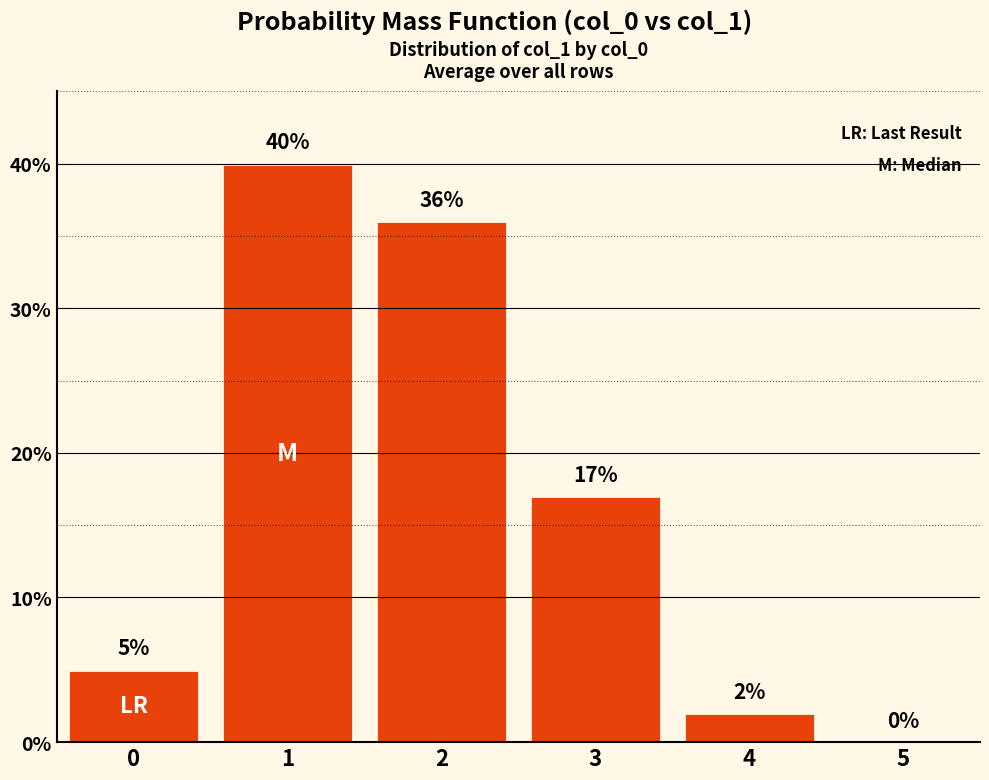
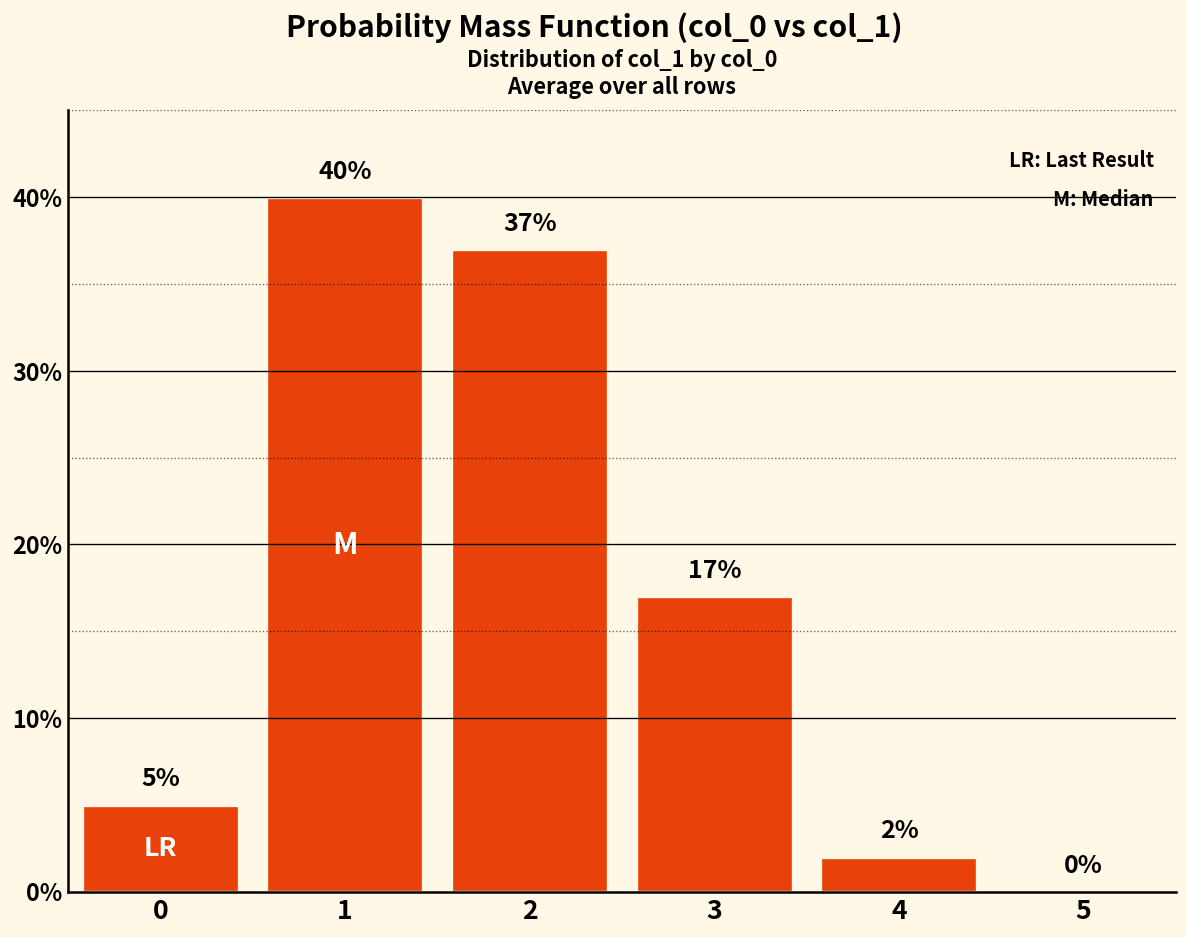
2: 36% -> 37%
